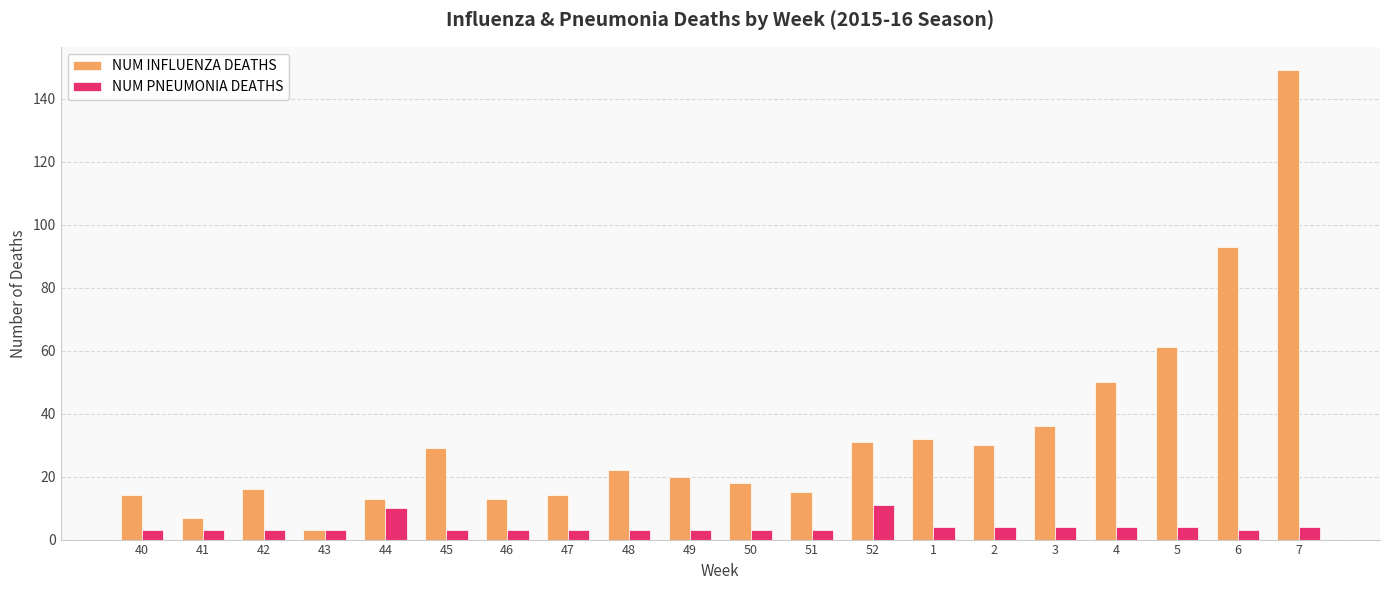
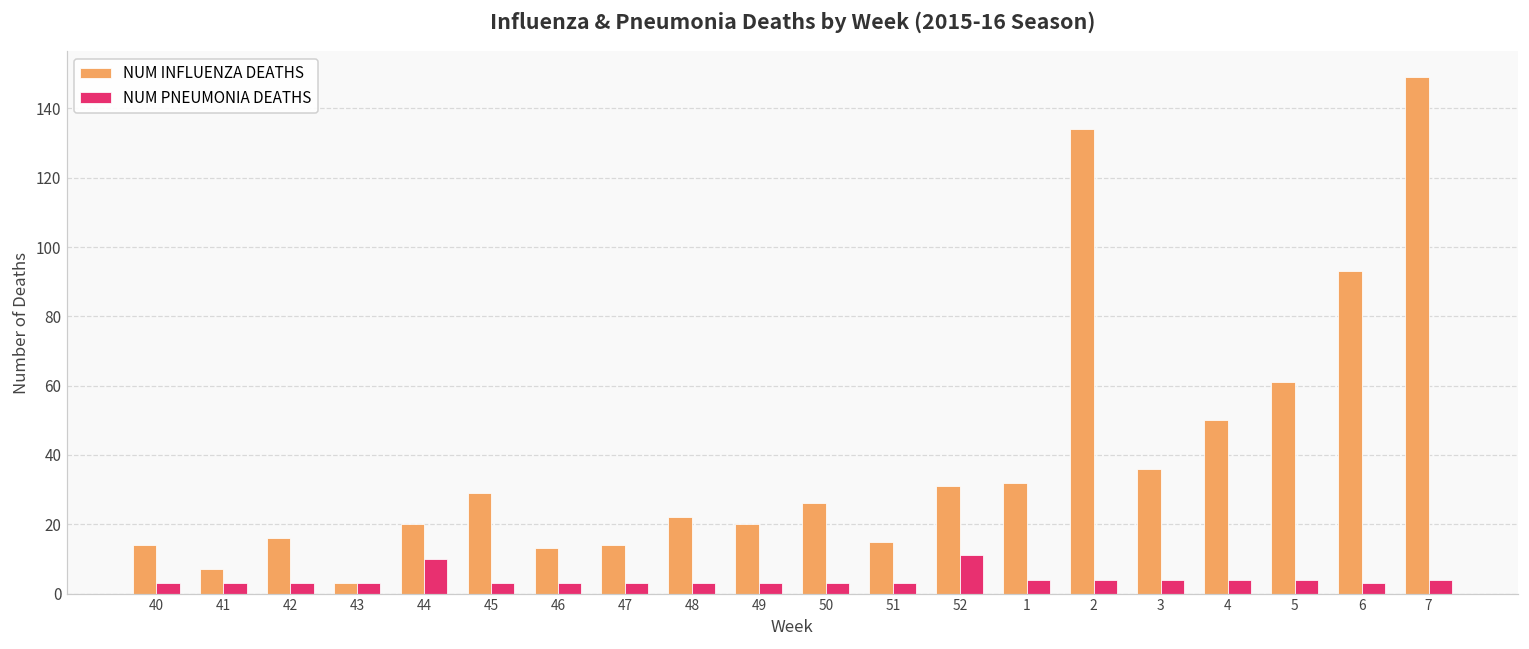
NUM INFLUENZA DEATHS, 44: 13 -> 20
NUM INFLUENZA DEATHS, 50: 18 -> 26
NUM INFLUENZA DEATHS, 2: 30 -> 134
